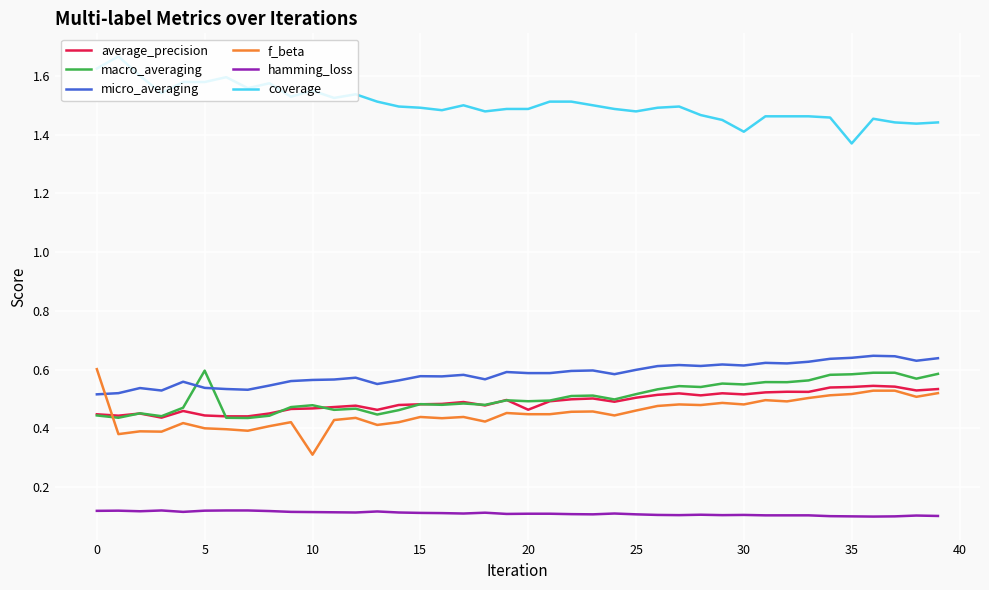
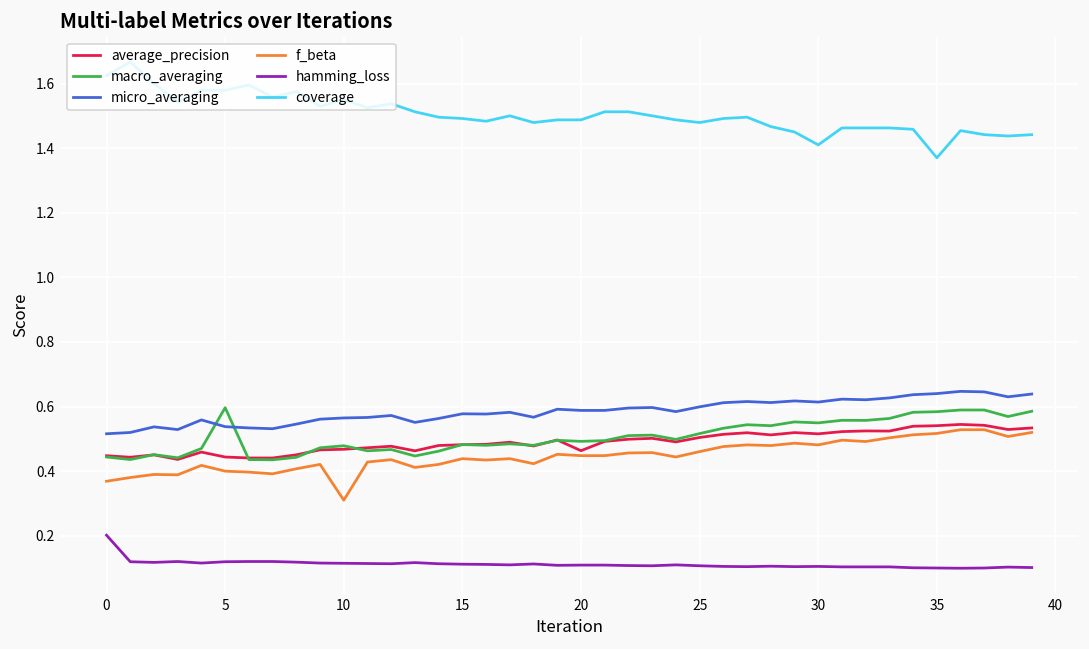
f_beta, 0: 0.60 -> 0.37
hamming_loss, 0: 0.12 -> 0.20
